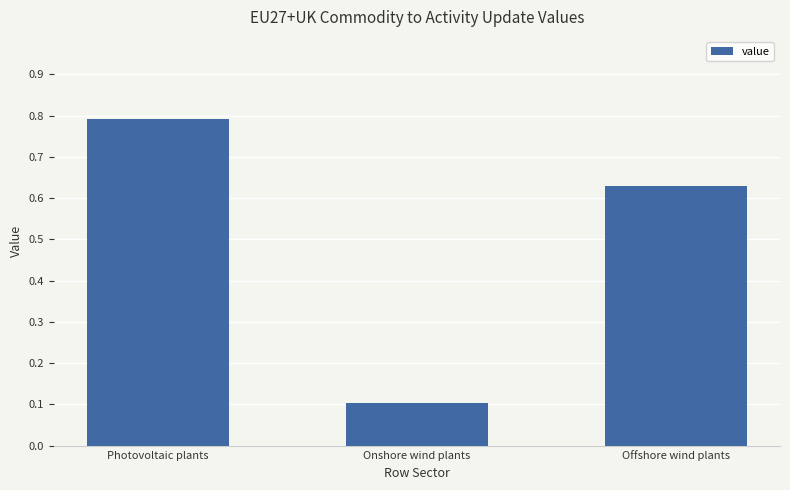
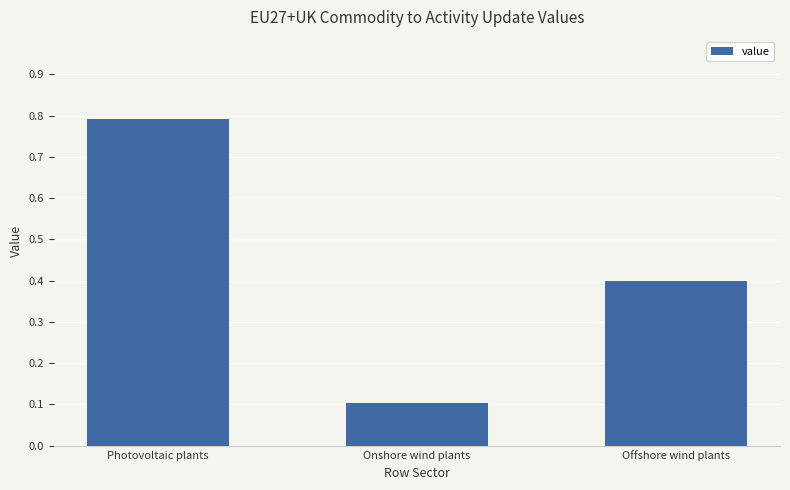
Offshore wind plants: 0.63 -> 0.40
